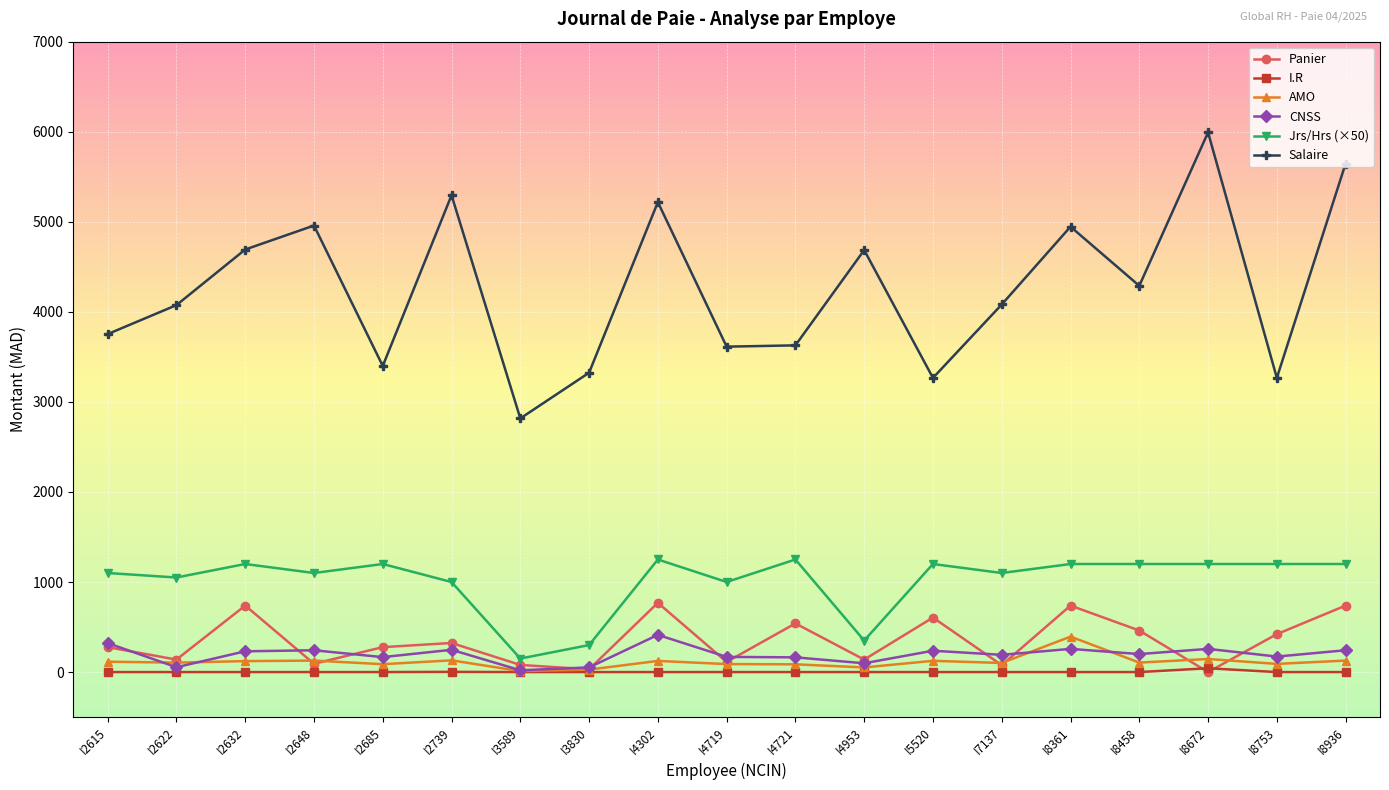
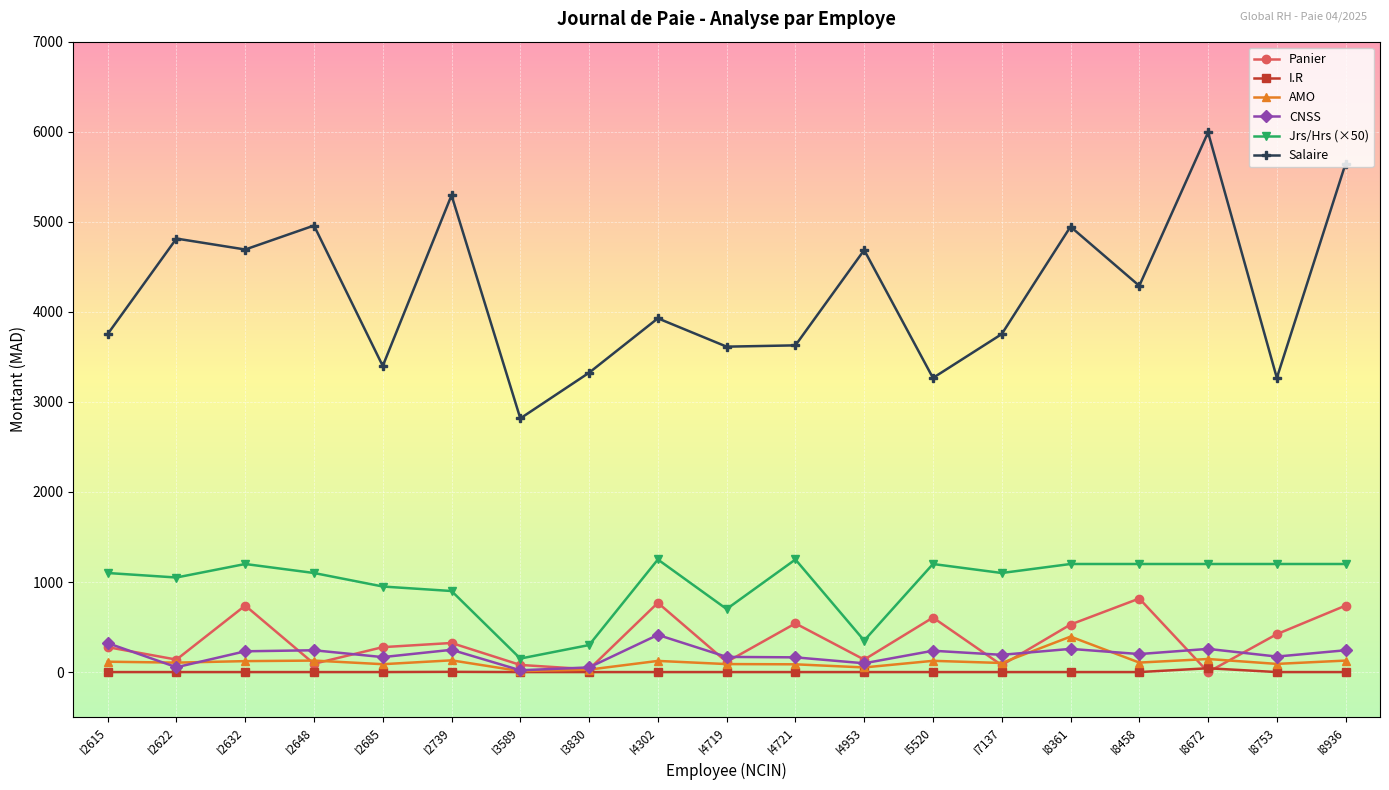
Salaire, I2622: 4100 -> 4800
Jrs/Hrs (×50), I2685: 1200 -> 1000
Jrs/Hrs (×50), I2739: 1000 -> 900
Salaire, I4302: 5200 -> 3900
Jrs/Hrs (×50), I4719: 1000 -> 700
Salaire, I7137: 4100 -> 3800
Panier, I8361: 700 -> 500
Panier, I8458: 500 -> 800
